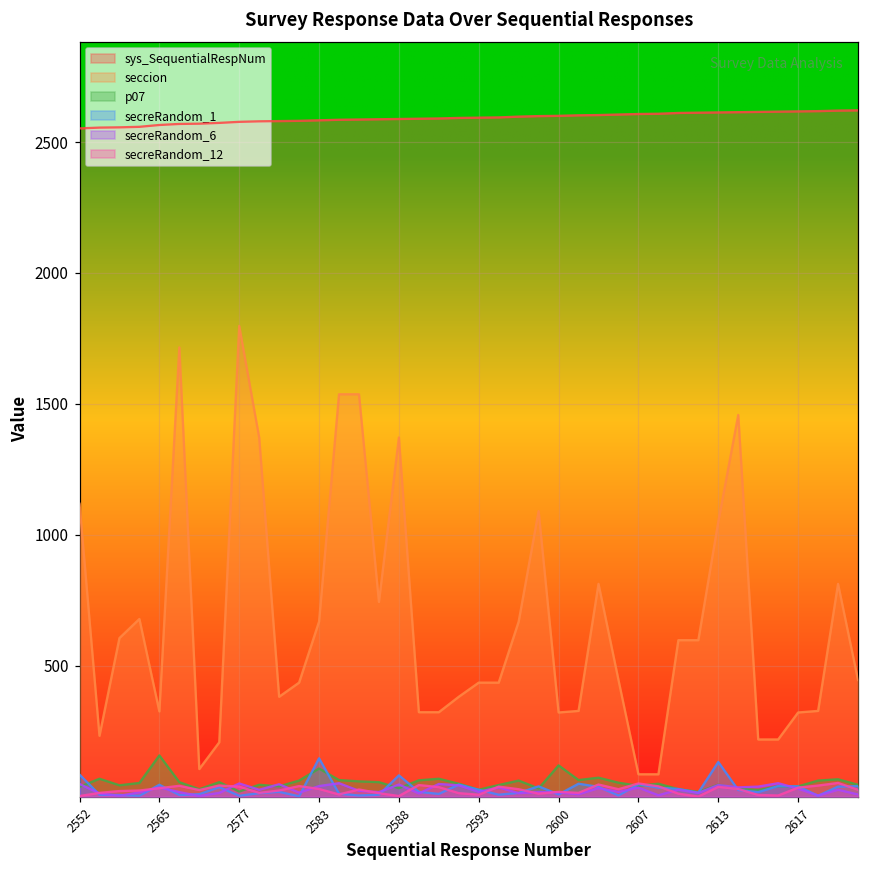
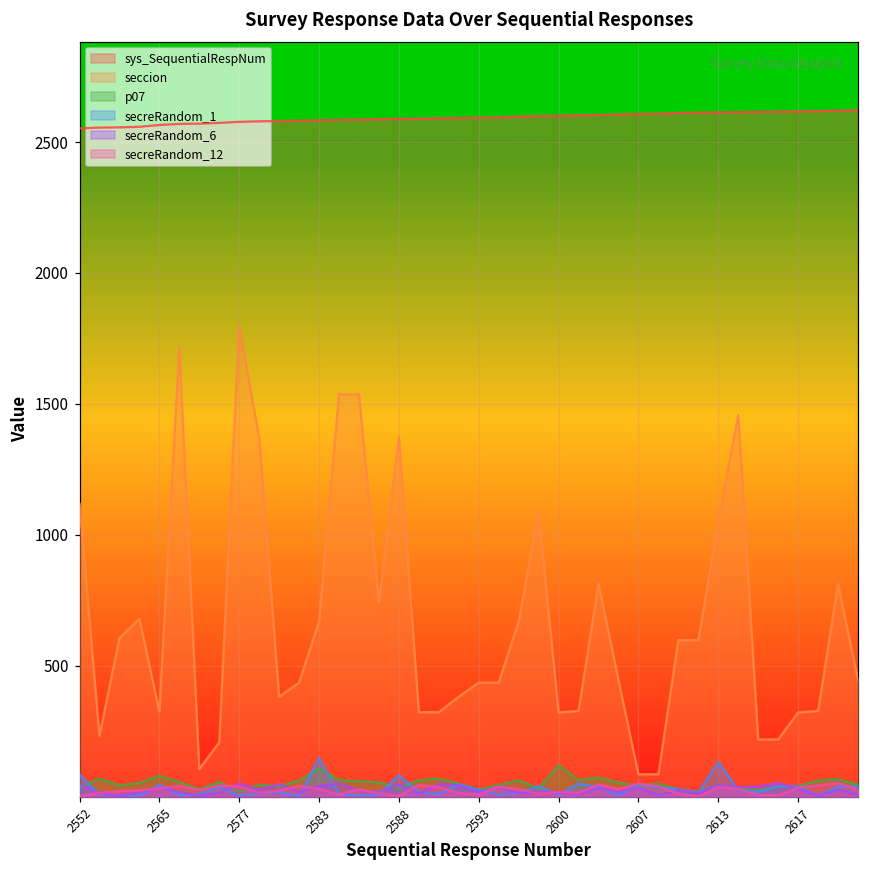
p07, 2565: 160 -> 80
